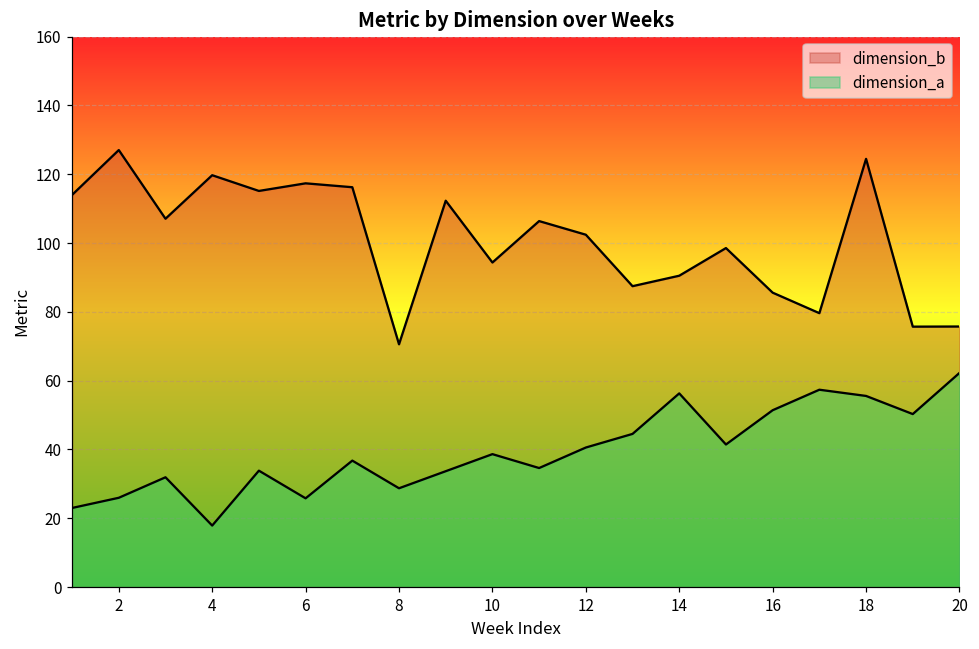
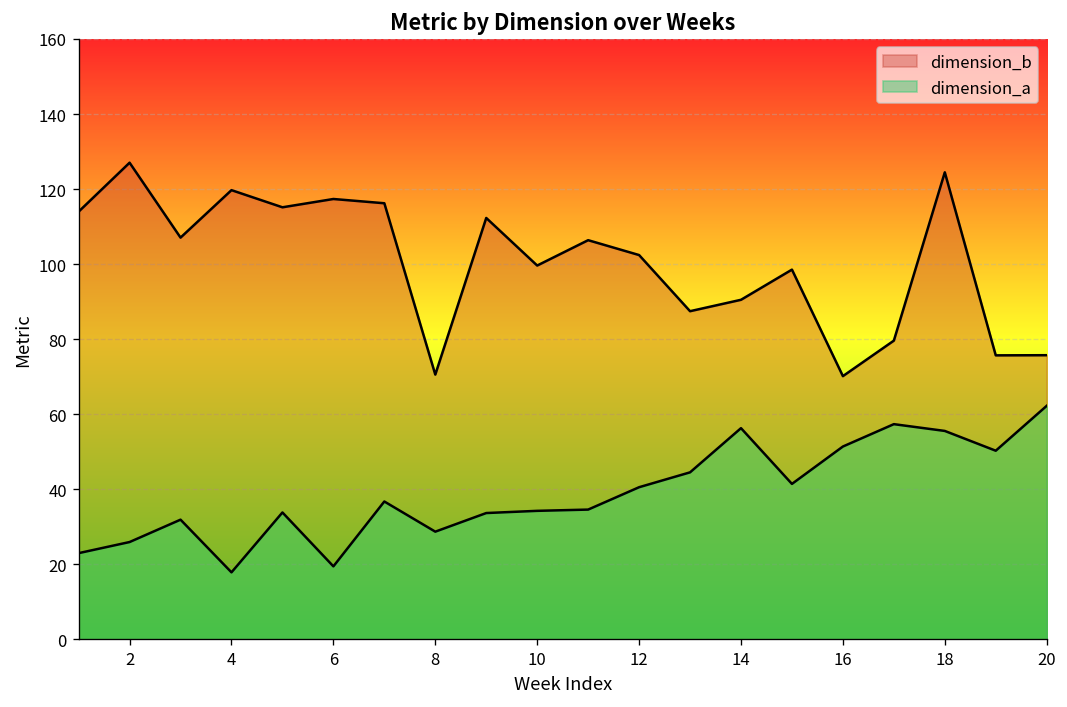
dimension_a, 6: 26 -> 19
dimension_b, 10: 94 -> 100
dimension_a, 10: 39 -> 34
dimension_b, 16: 86 -> 70
